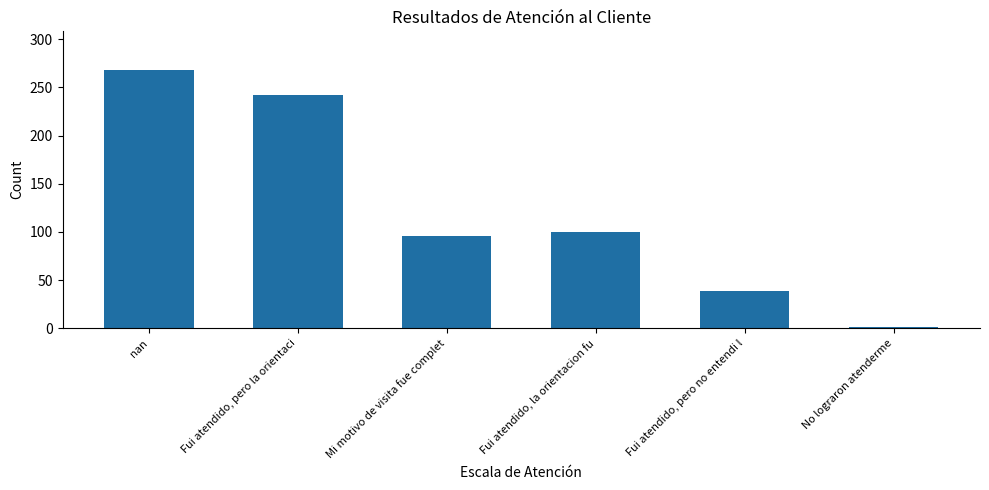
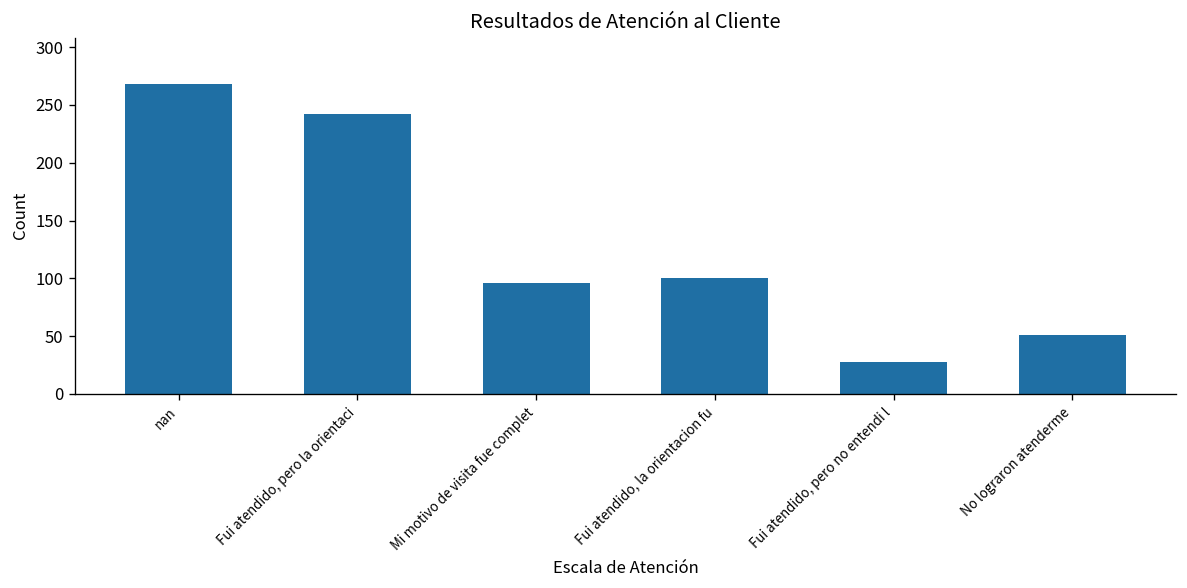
Fui atendido, pero no entendi l: 40 -> 30
No lograron atenderme: 0 -> 50
